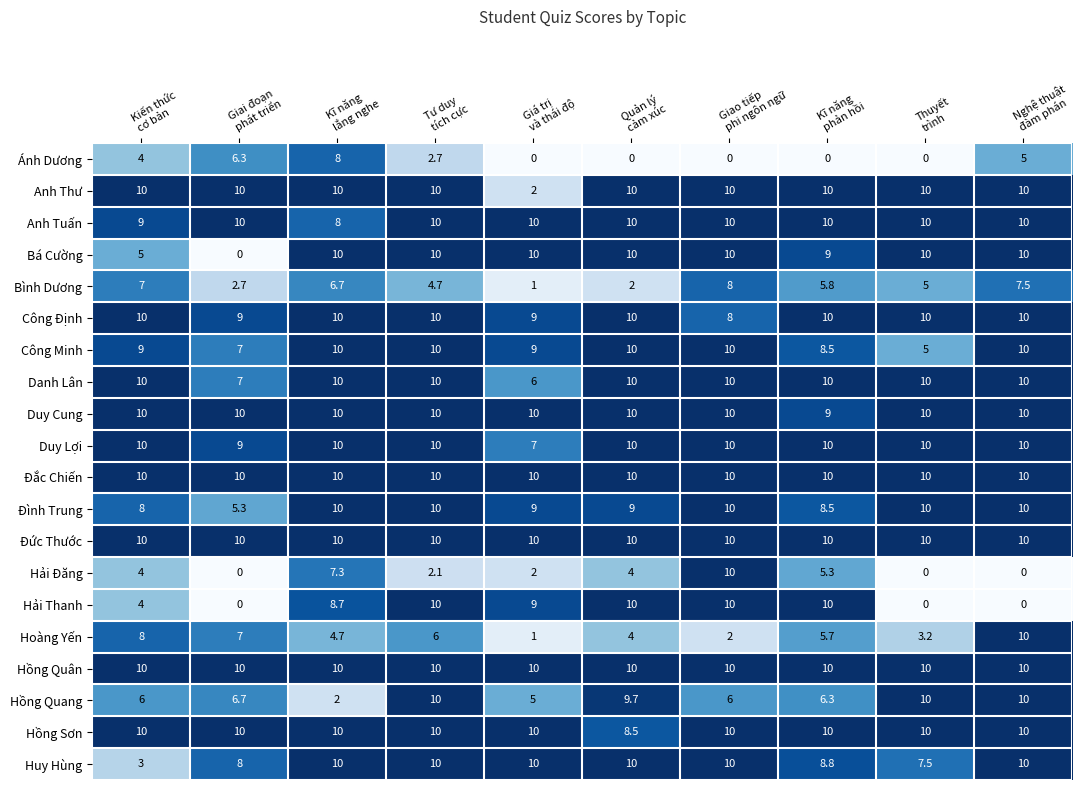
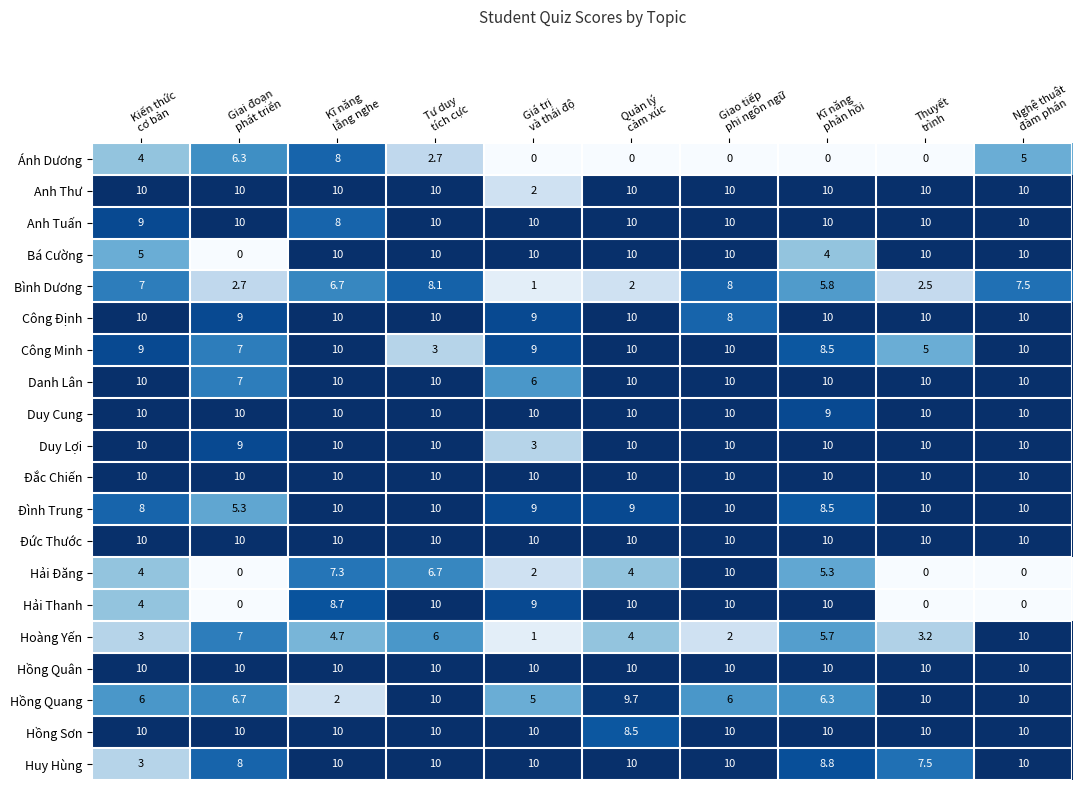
Bá Cường, Kĩ năng phản hồi: 9 -> 4
Bình Dương, Tư duy tích cực: 4.7 -> 8.1
Bình Dương, Thuyết trình: 5 -> 2.5
Công Minh, Tư duy tích cực: 10 -> 3
Duy Lợi, Giá trị và thái độ: 7 -> 3
Hải Đăng, Tư duy tích cực: 2.1 -> 6.7
Hoàng Yến, Kiến thức cơ bản: 8 -> 3
